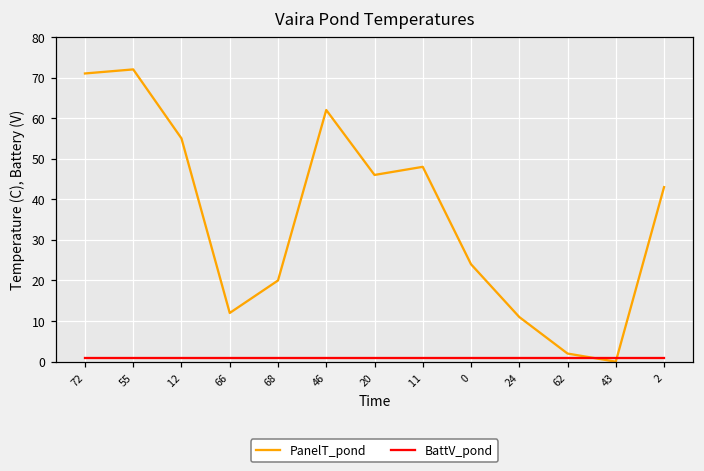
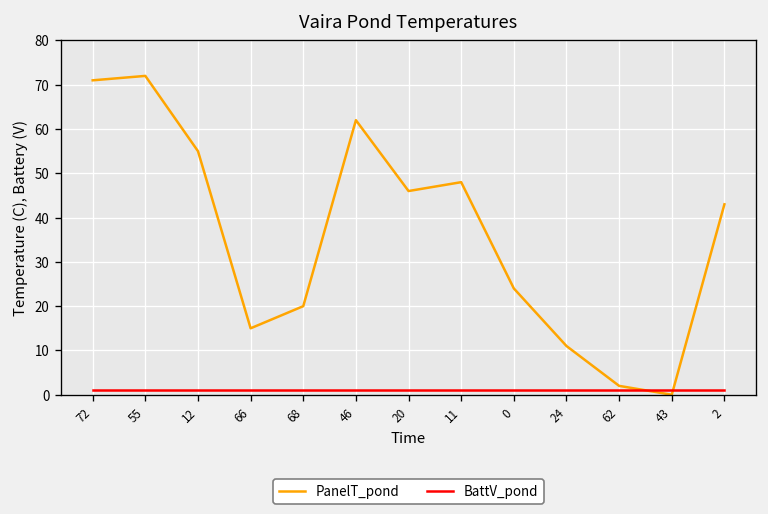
PanelT_pond, 66: 12 -> 15
